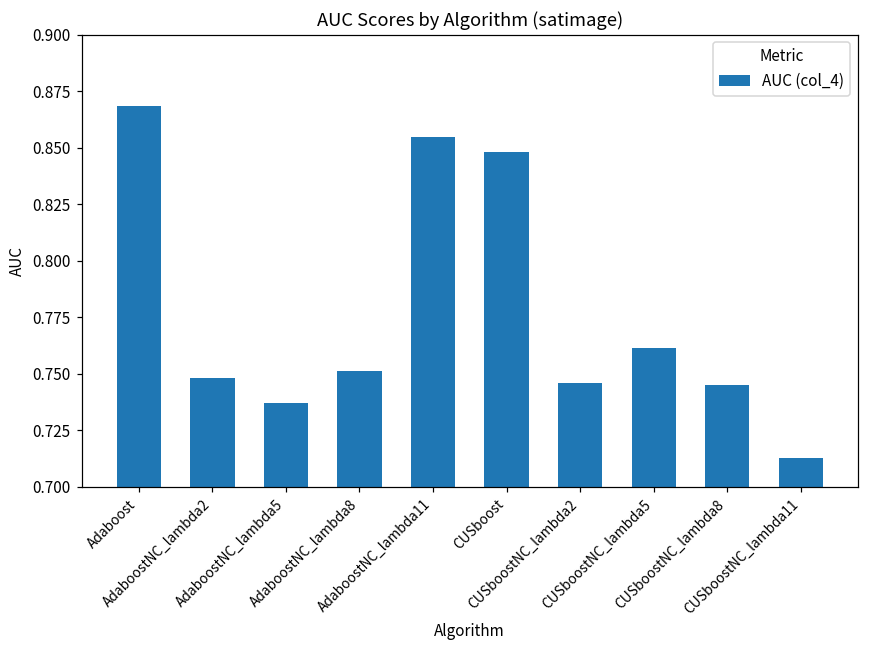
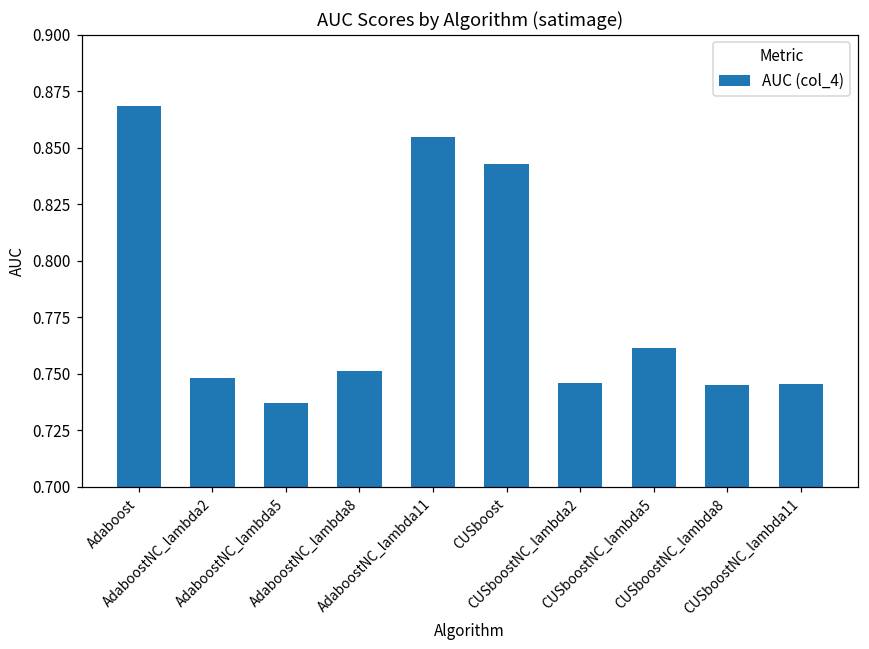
CUSboost: 0.848 -> 0.843
CUSboostNC_lambda11: 0.713 -> 0.745
